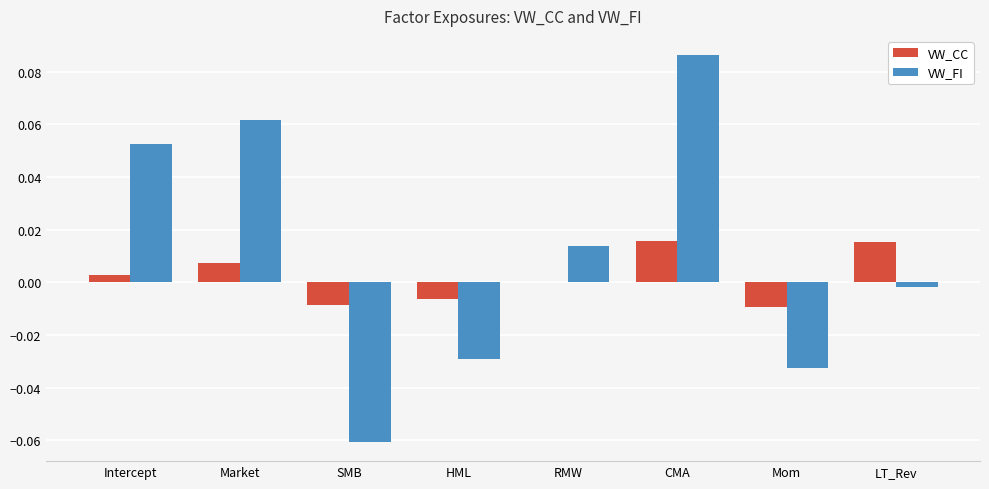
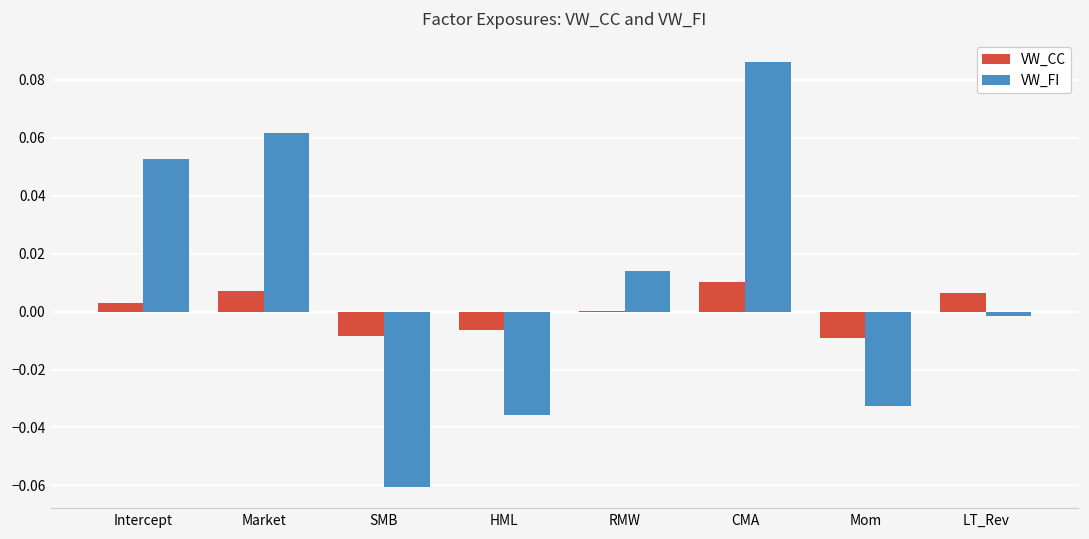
VW_FI, HML: -0.029 -> -0.036
VW_CC, CMA: 0.016 -> 0.010
VW_CC, LT_Rev: 0.015 -> 0.007
